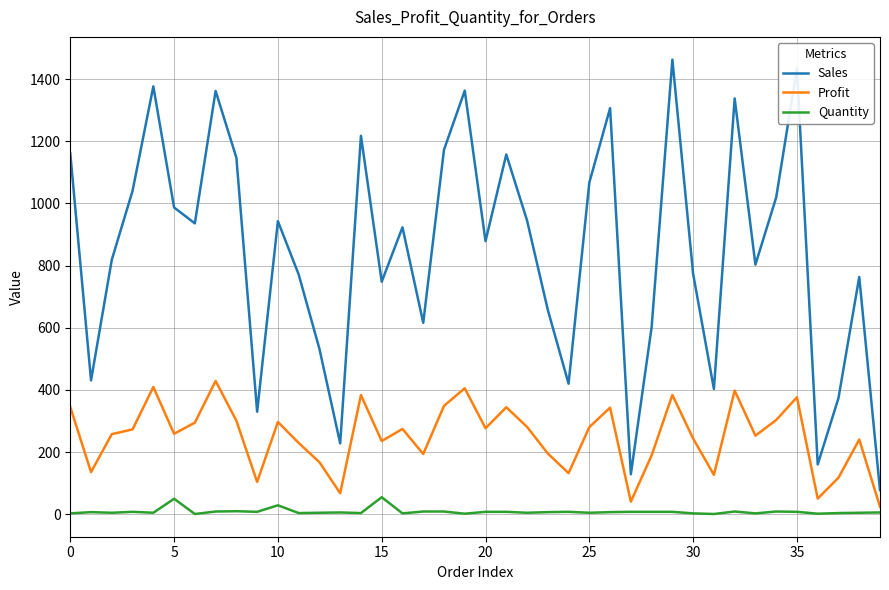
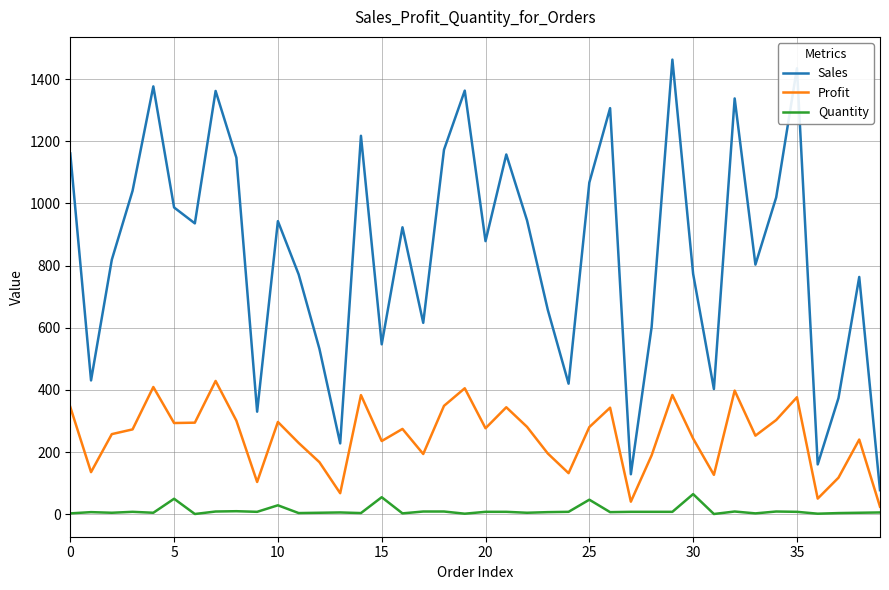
Profit, 5: 260 -> 290
Sales, 15: 750 -> 550
Quantity, 25: 10 -> 50
Quantity, 30: 0 -> 70
